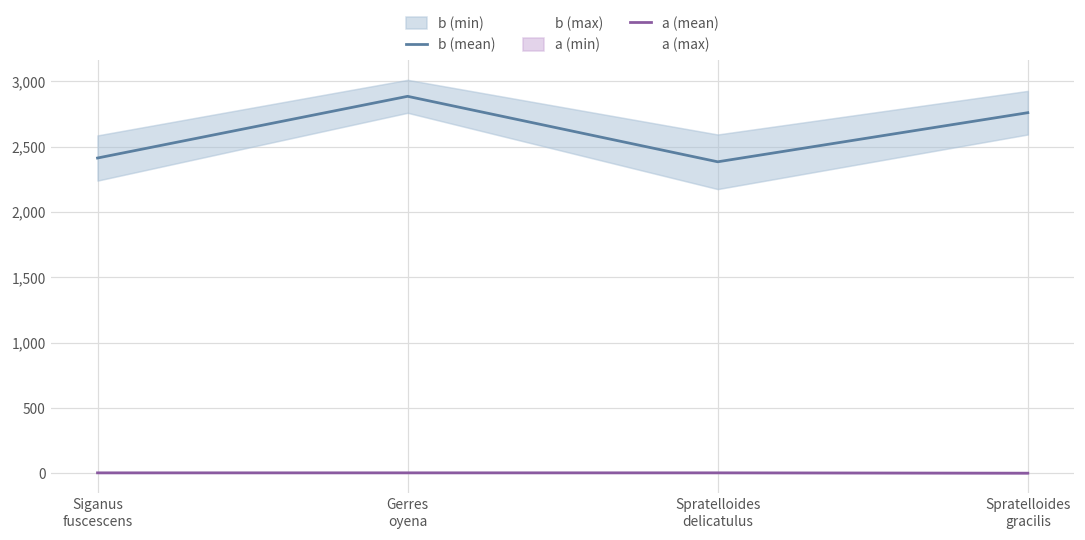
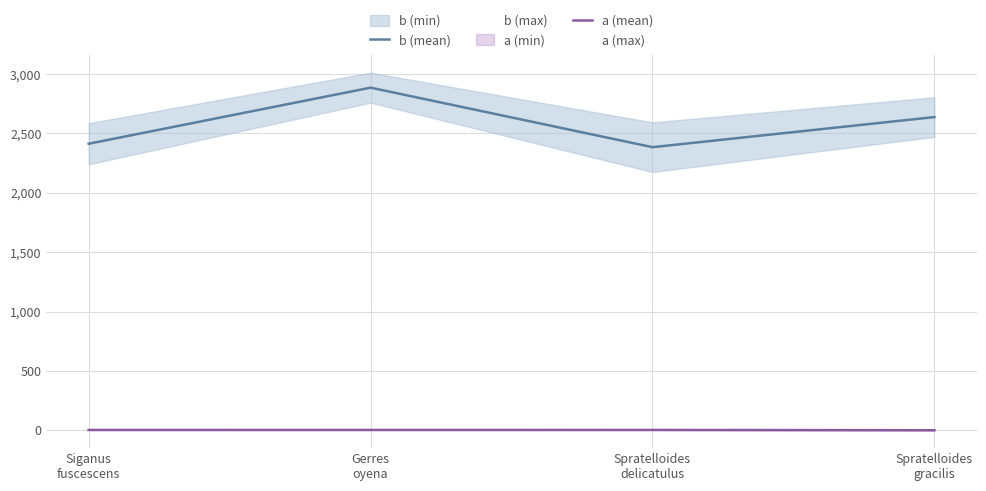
b (mean), Spratelloides gracilis: 2,760 -> 2,640
